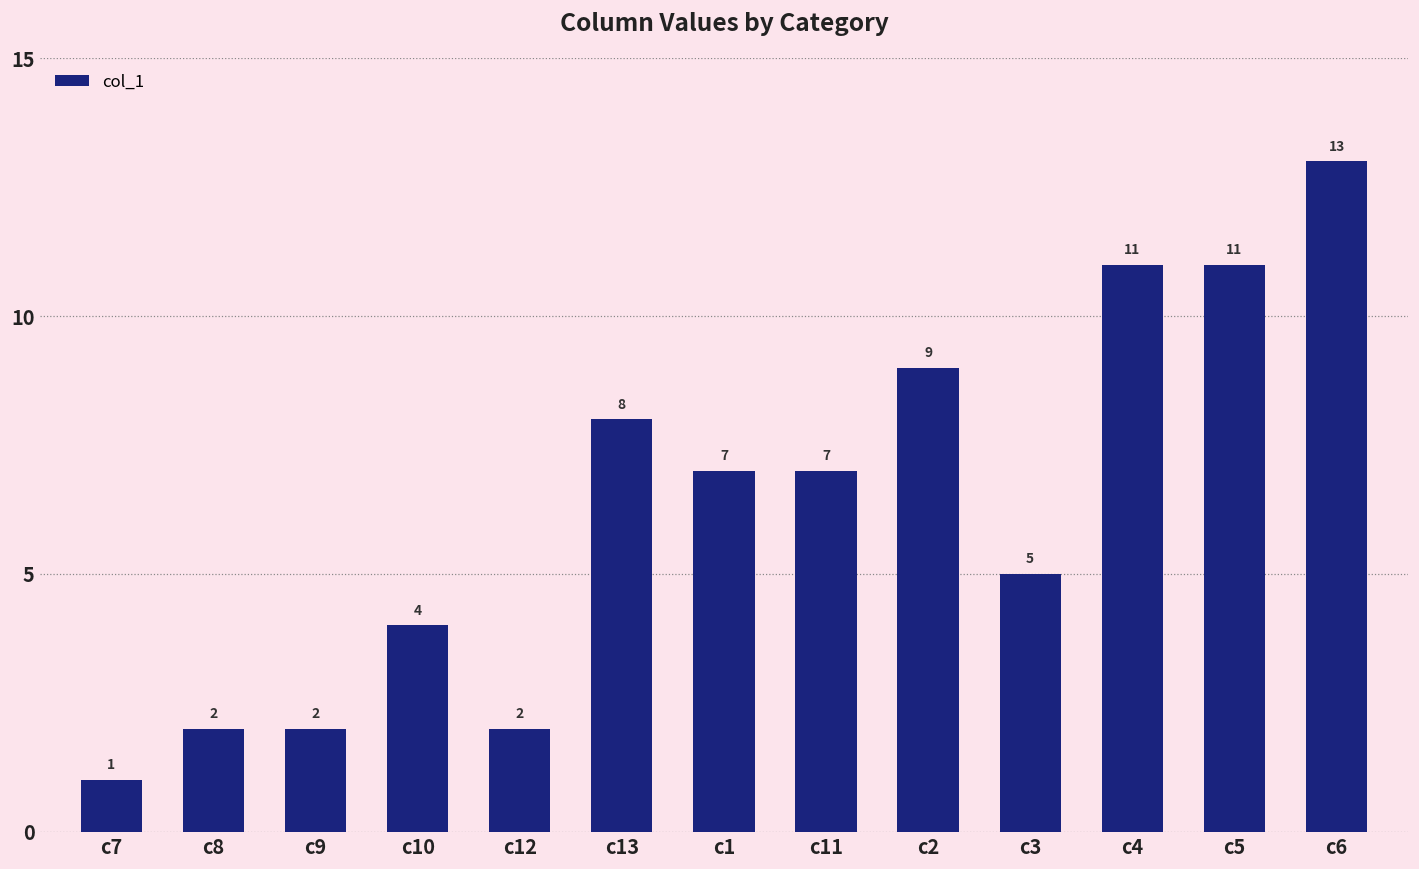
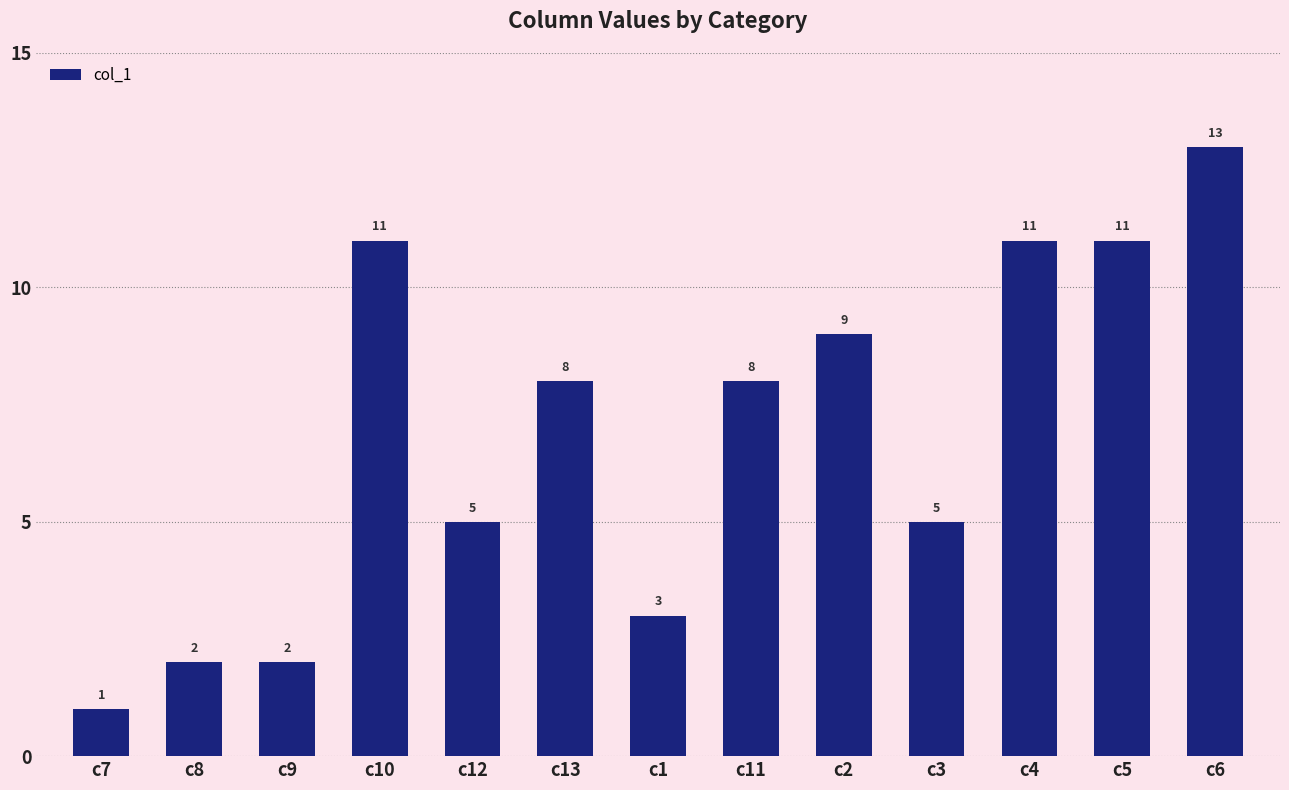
c10: 4 -> 11
c12: 2 -> 5
c1: 7 -> 3
c11: 7 -> 8
